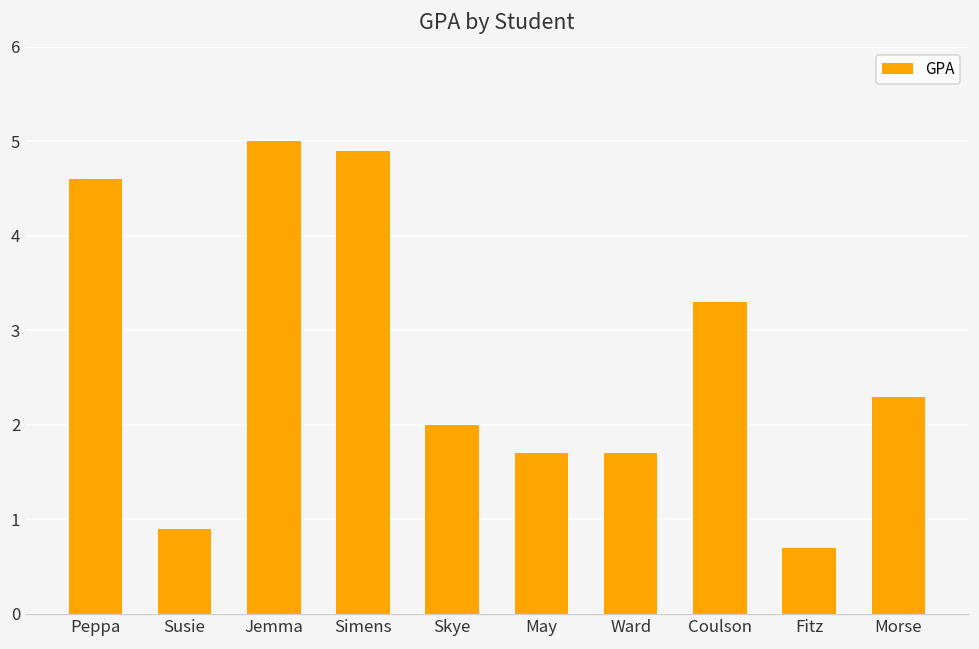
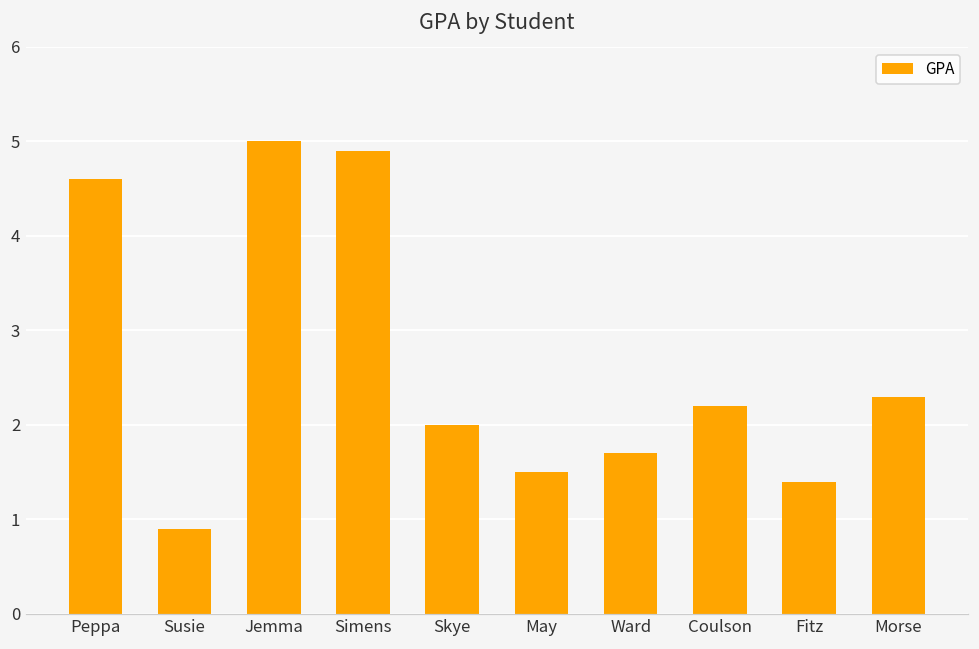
May: 1.7 -> 1.5
Coulson: 3.3 -> 2.2
Fitz: 0.7 -> 1.4
